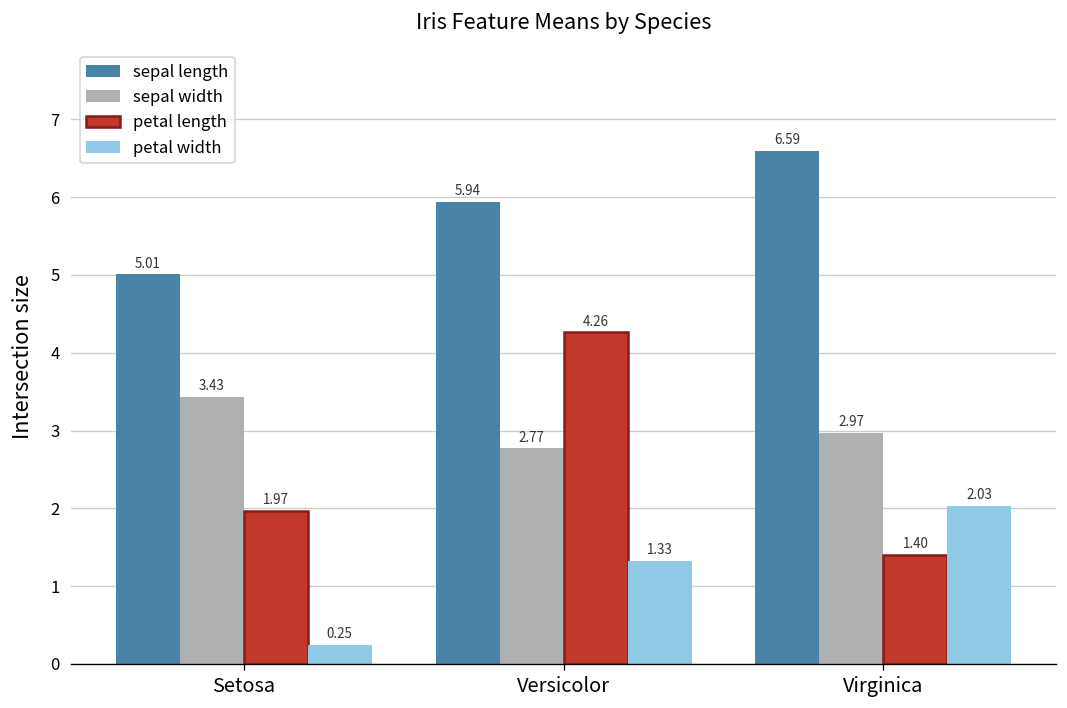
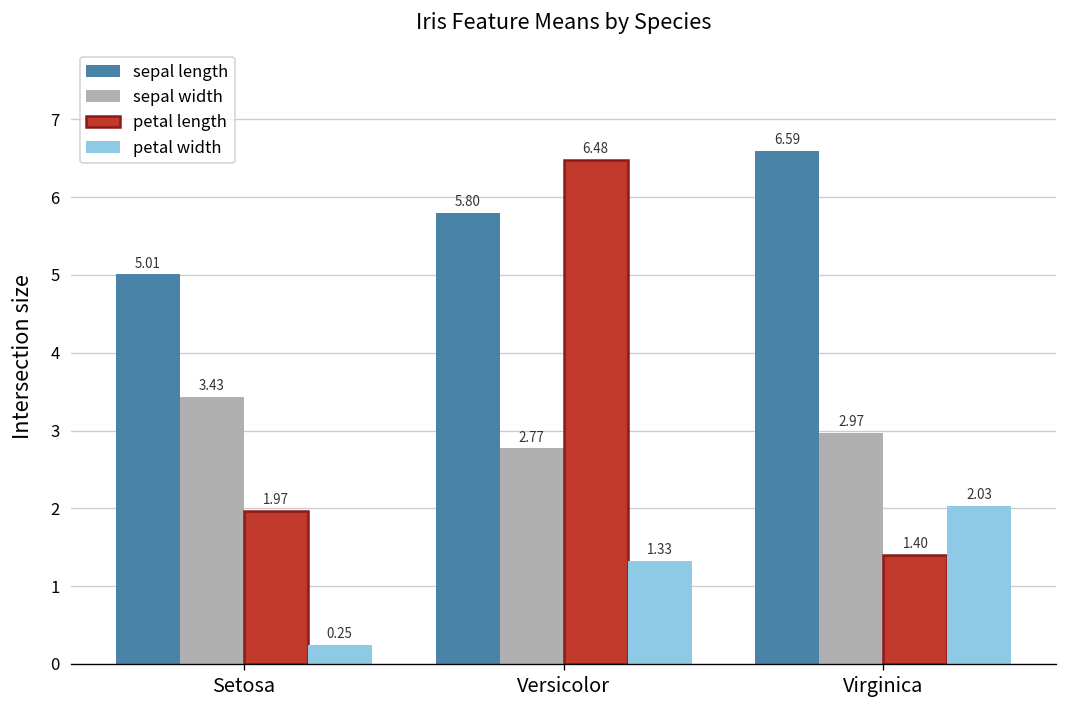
sepal length, Versicolor: 5.94 -> 5.80
petal length, Versicolor: 4.26 -> 6.48
